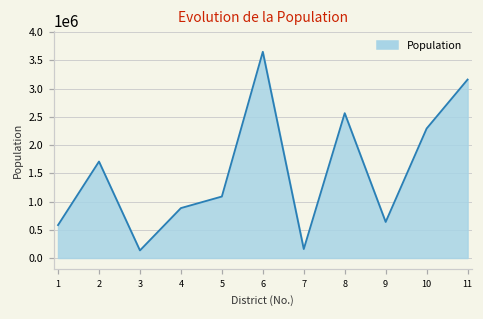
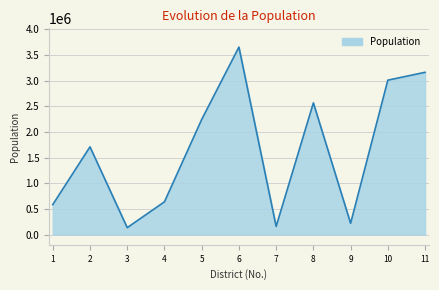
4: 900000 -> 600000
5: 1100000 -> 2200000
9: 600000 -> 200000
10: 2300000 -> 3000000
